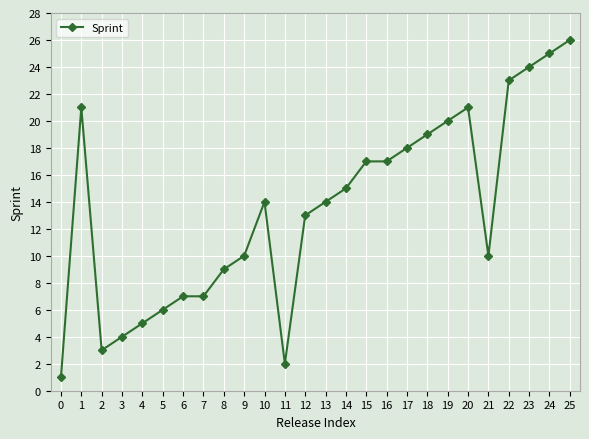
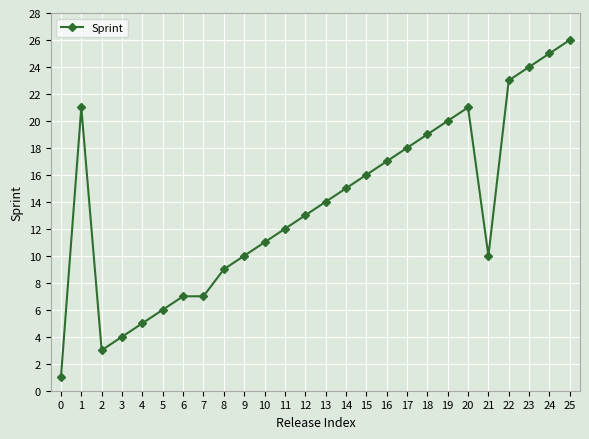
10: 14 -> 11
11: 2 -> 12
15: 17 -> 16
